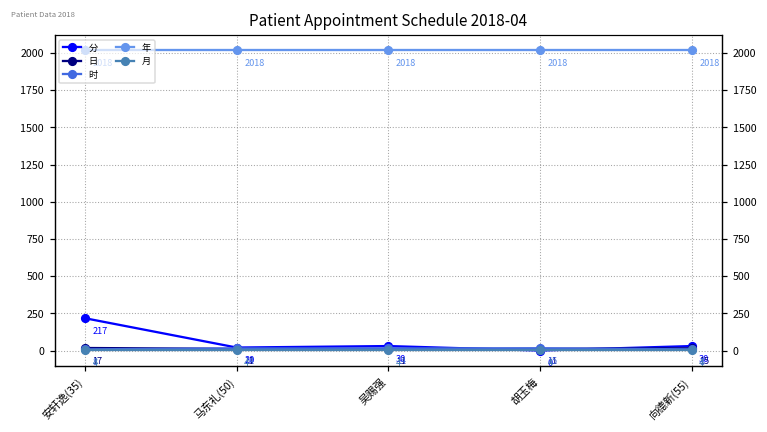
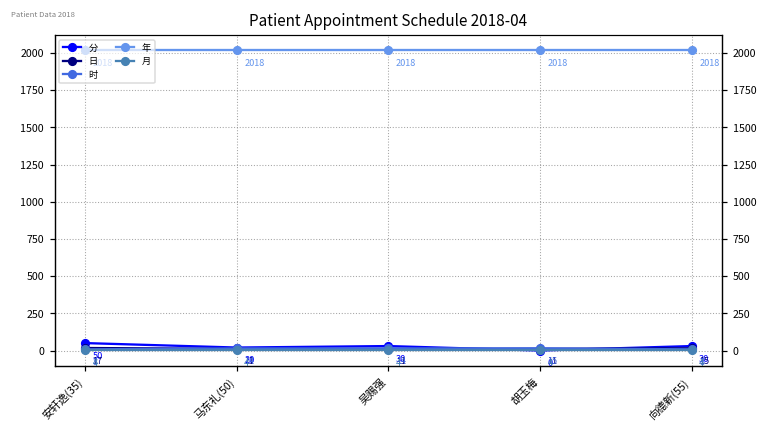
分, 安轩逸(35): 217 -> 50
